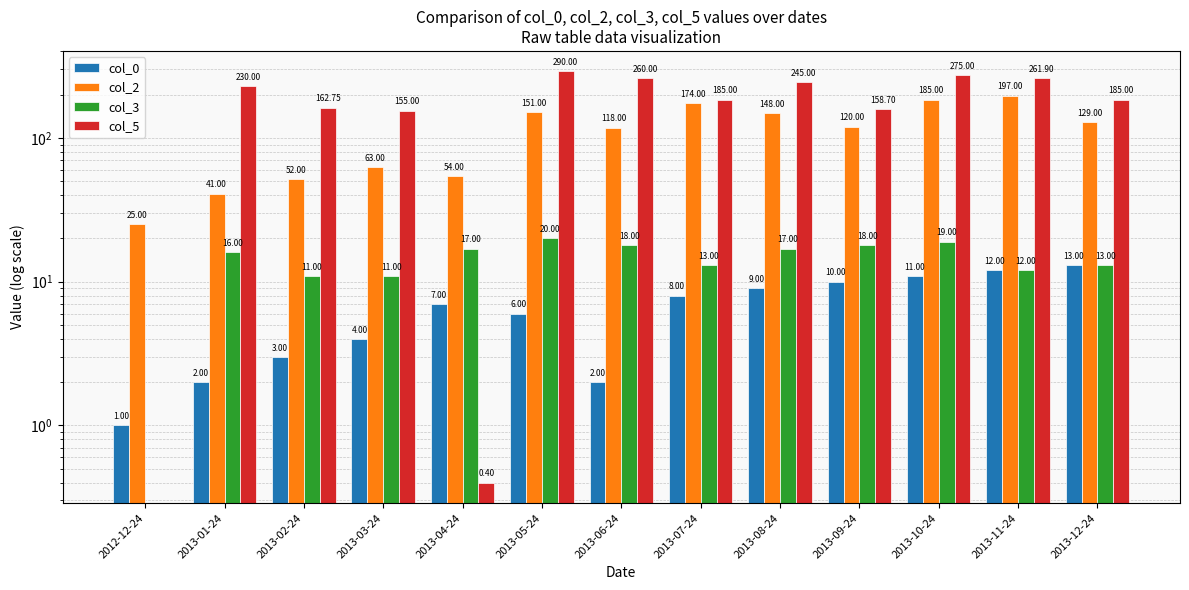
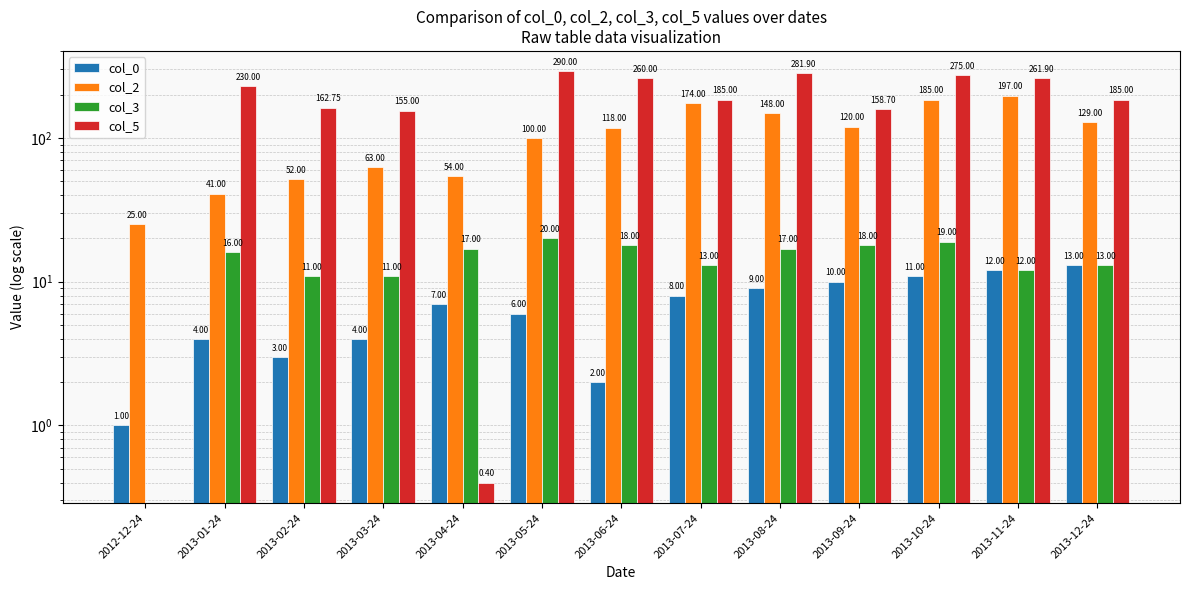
col_0, 2013-01-24: 2.00 -> 4.00
col_2, 2013-05-24: 151.00 -> 100.00
col_5, 2013-08-24: 245.00 -> 281.90
